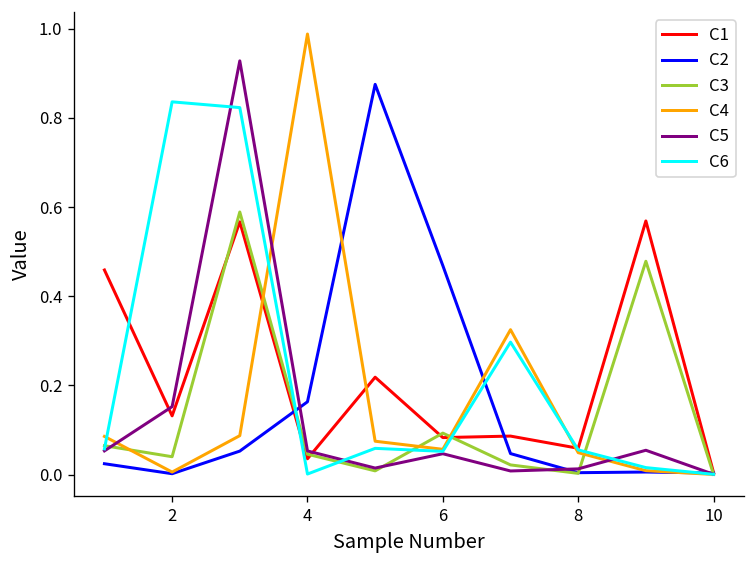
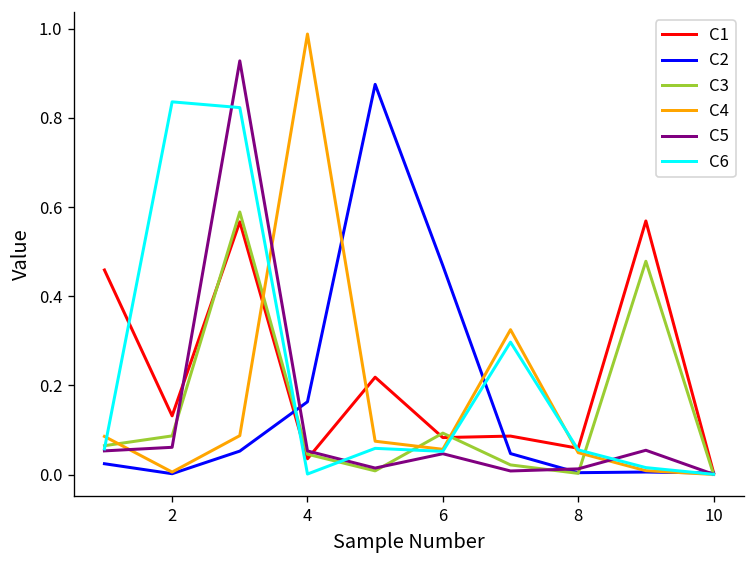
C3, 2: 0.04 -> 0.09
C5, 2: 0.15 -> 0.06
